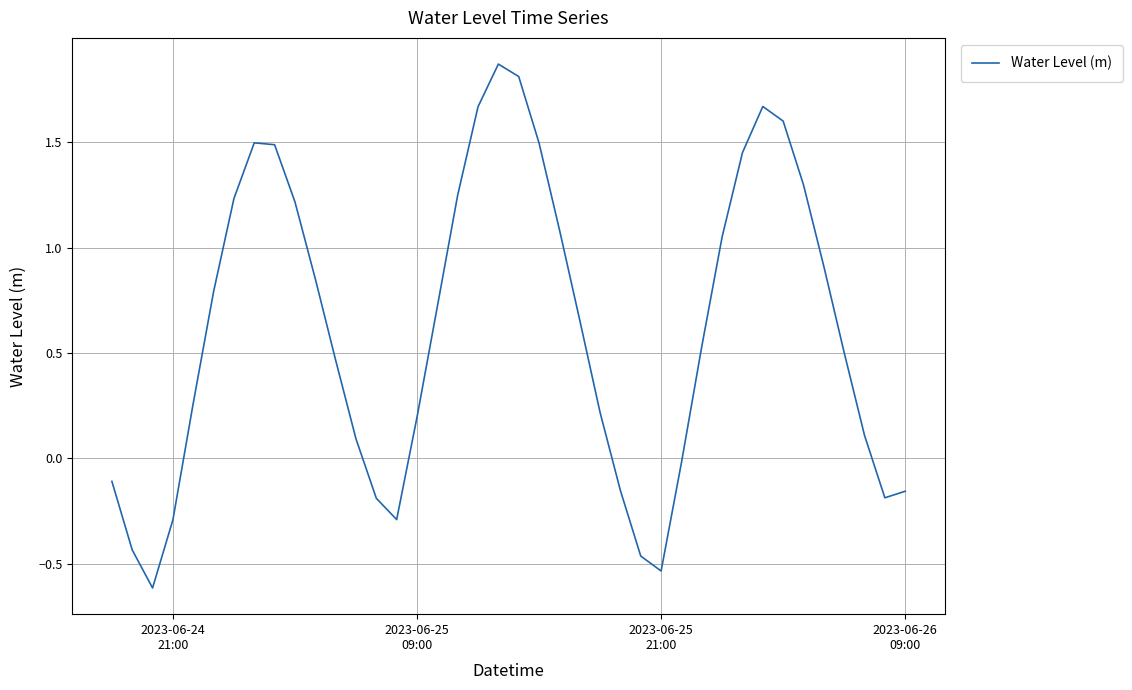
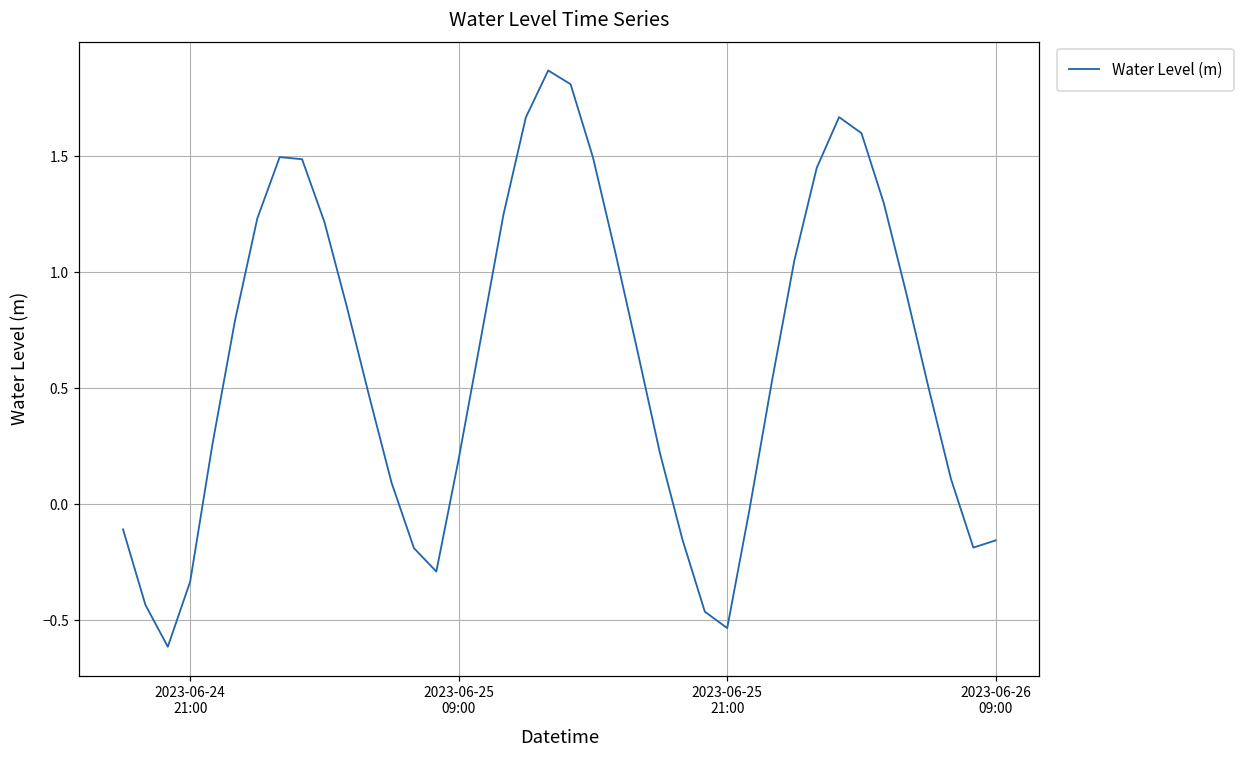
2023-06-24 21:00: -0.29 -> -0.33
